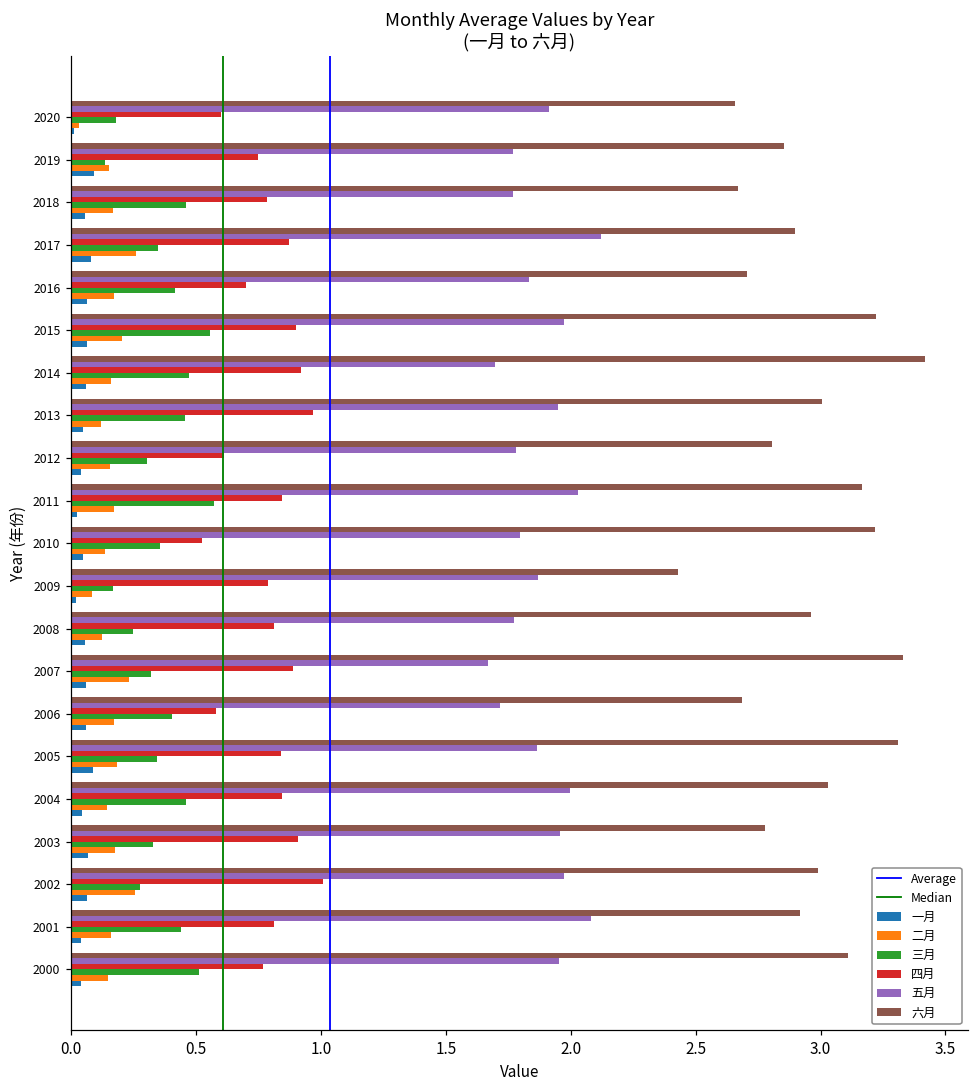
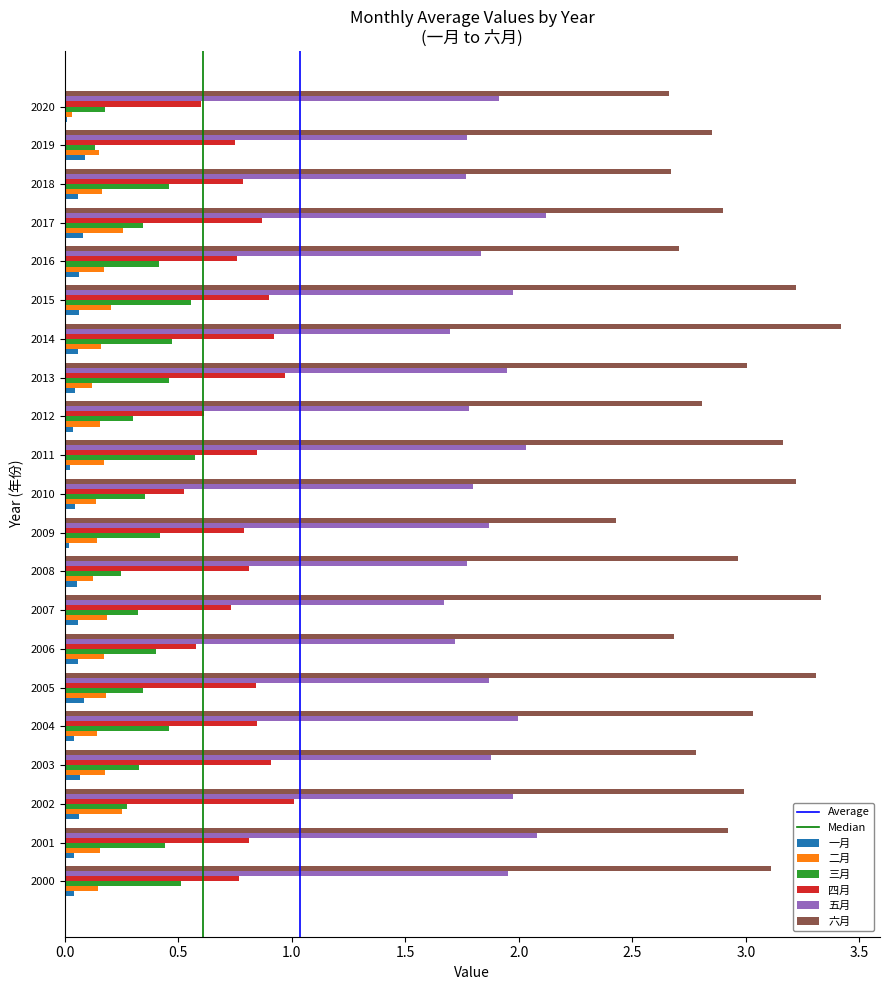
四月, 2016: 0.70 -> 0.76
三月, 2009: 0.17 -> 0.42
二月, 2009: 0.08 -> 0.14
四月, 2007: 0.89 -> 0.73
二月, 2007: 0.23 -> 0.19
五月, 2003: 1.96 -> 1.88
